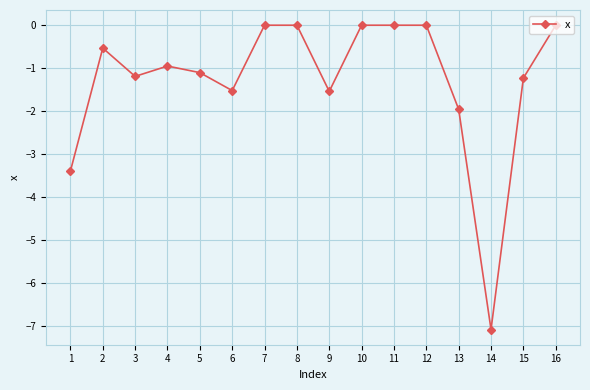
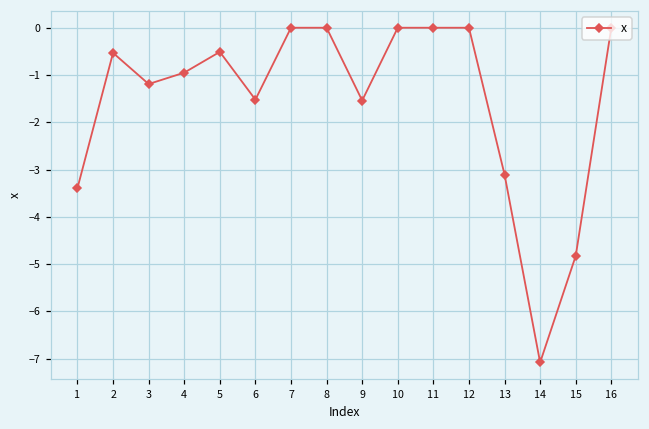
5: -1.1 -> -0.5
13: -2.0 -> -3.1
15: -1.2 -> -4.8
